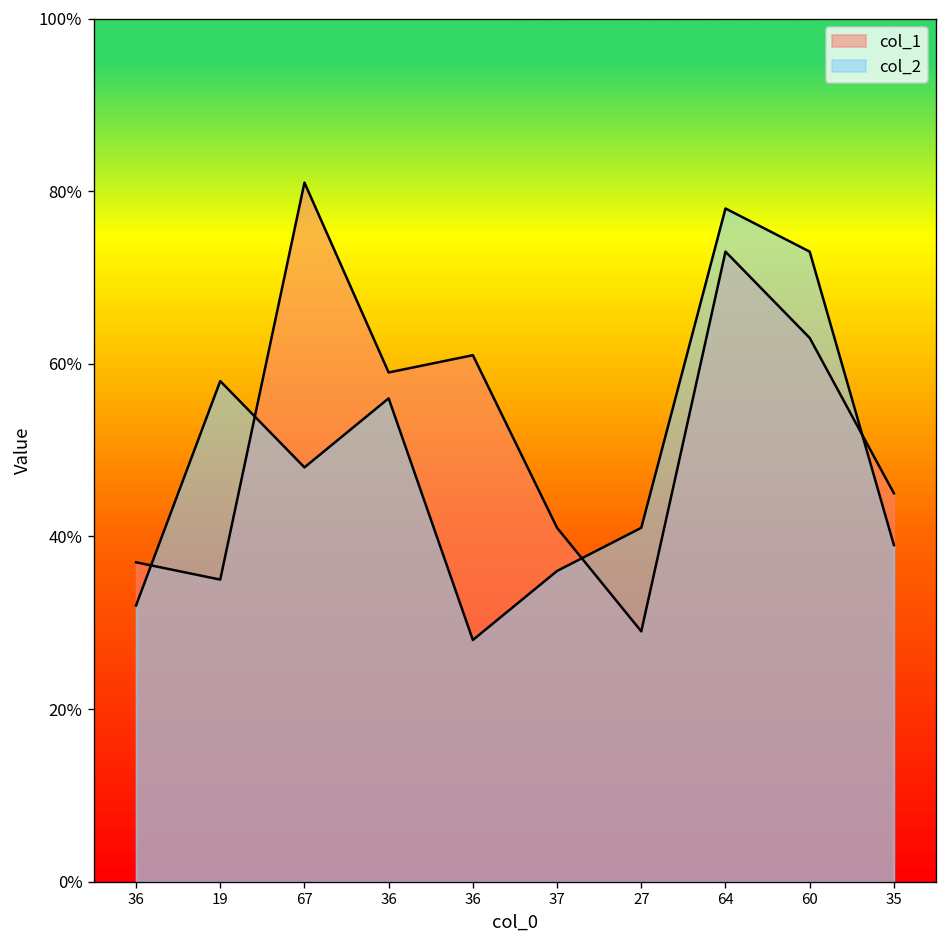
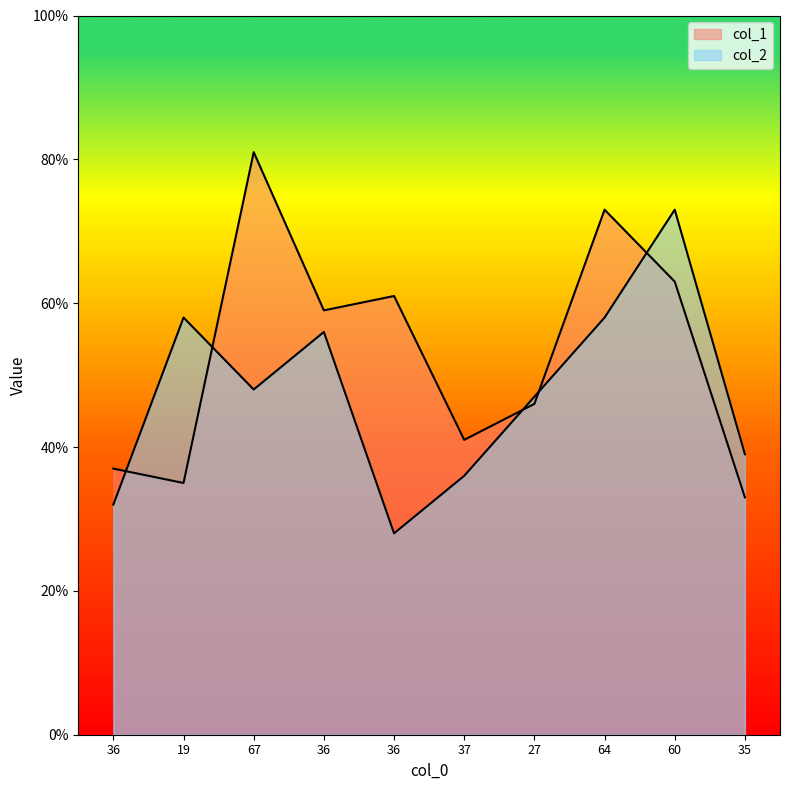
col_1, 27: 29% -> 46%
col_2, 27: 41% -> 47%
col_2, 64: 78% -> 58%
col_1, 35: 45% -> 33%
